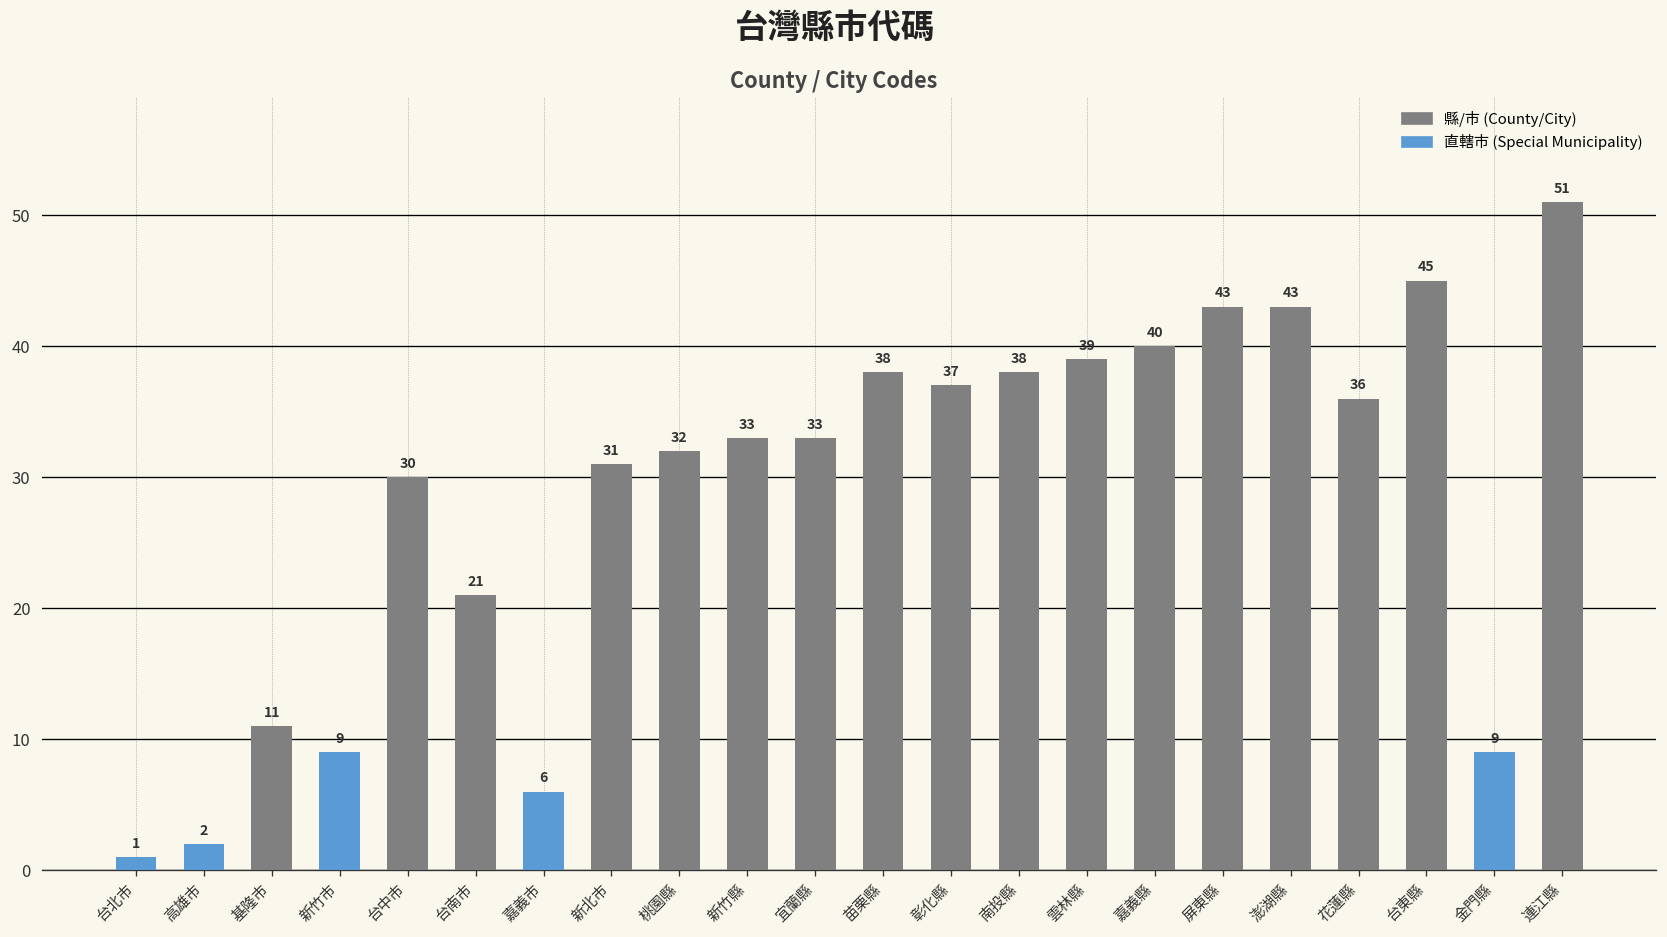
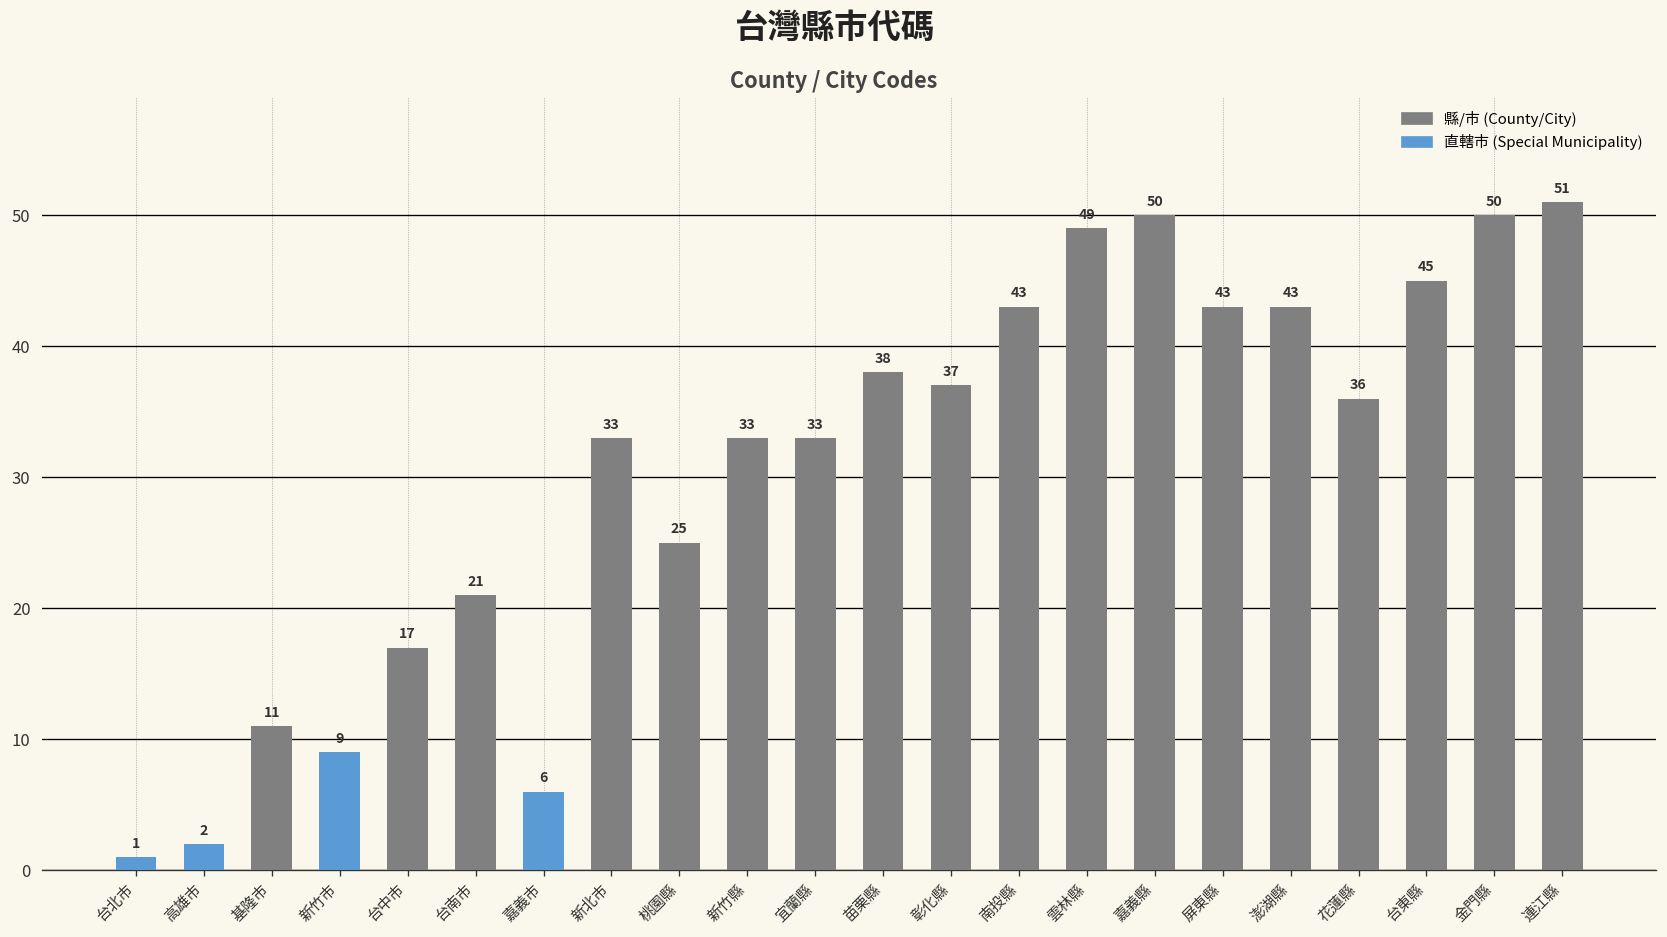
台中市: 30 -> 17
新北市: 31 -> 33
桃園縣: 32 -> 25
南投縣: 38 -> 43
雲林縣: 39 -> 49
嘉義縣: 40 -> 50
金門縣: 9 -> 50
